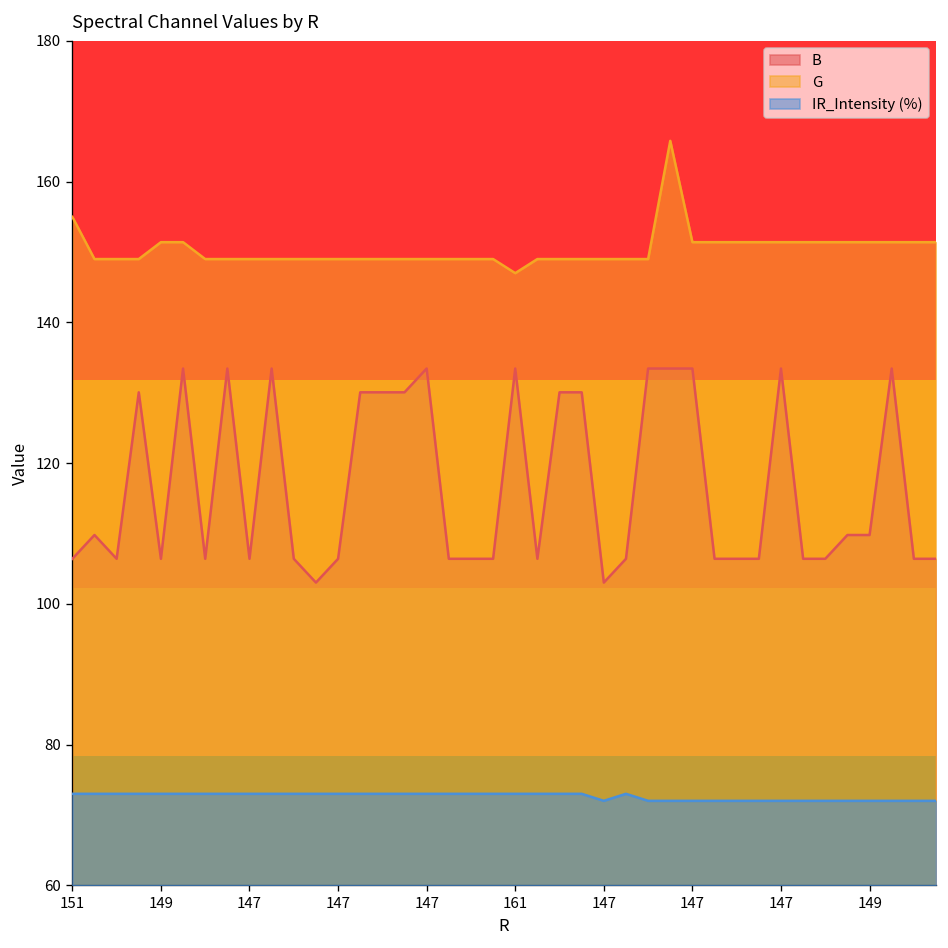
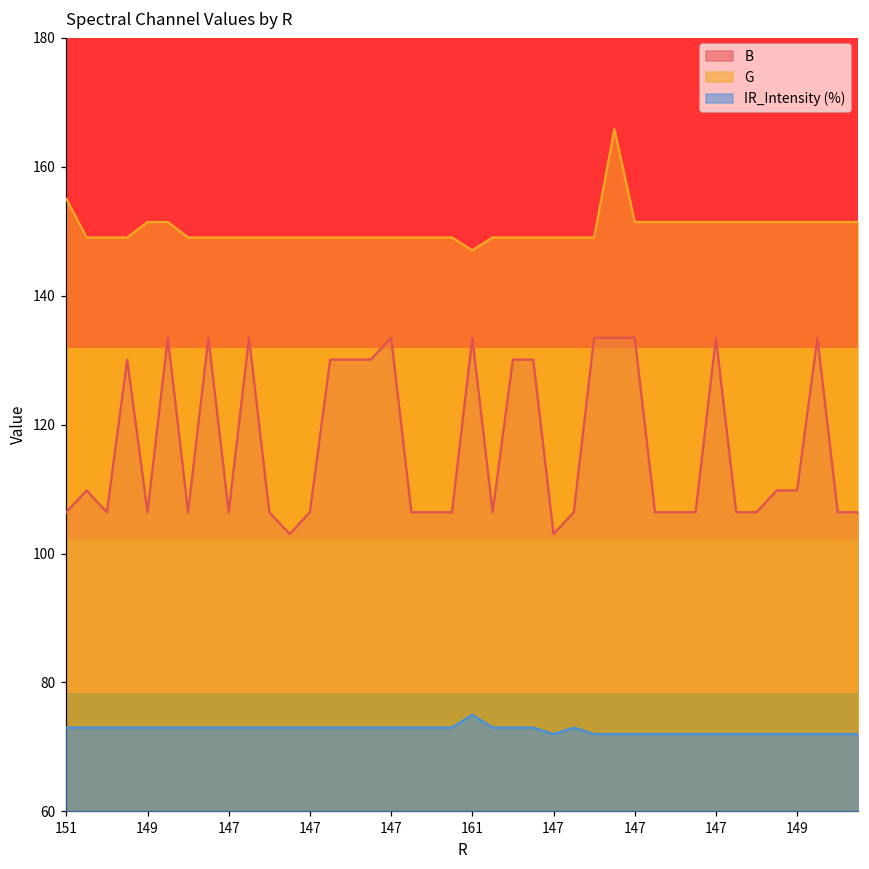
IR_Intensity (%), 161: 73 -> 75
